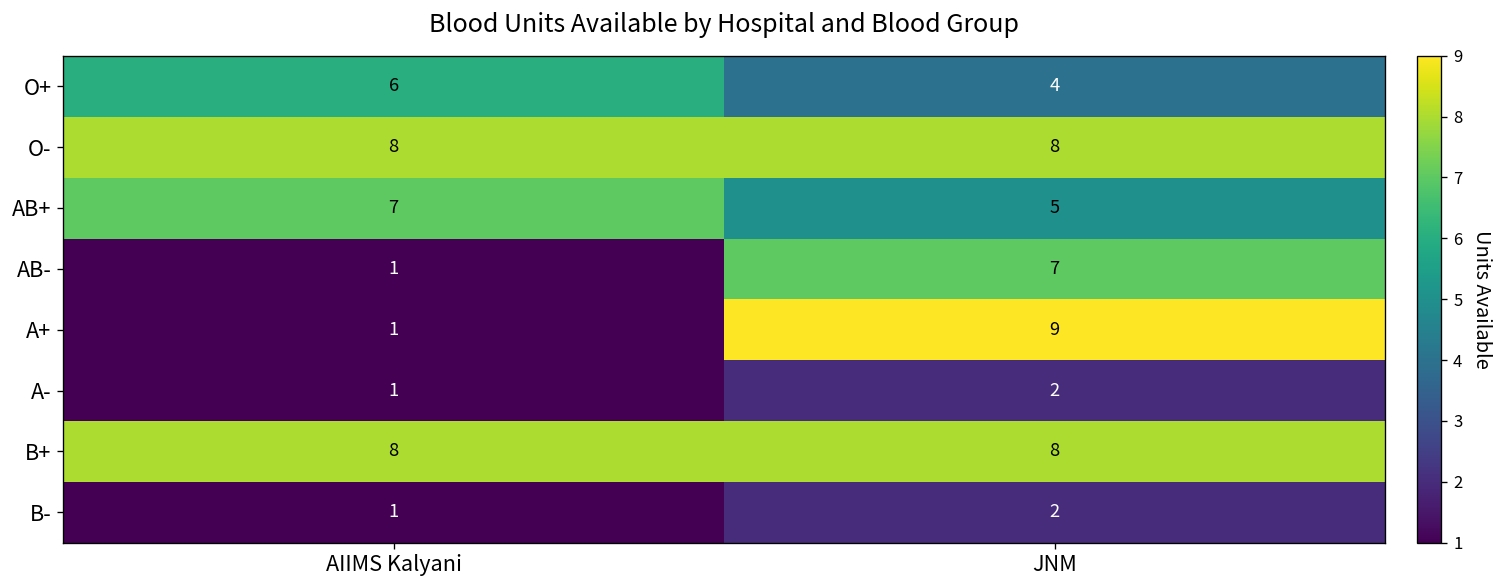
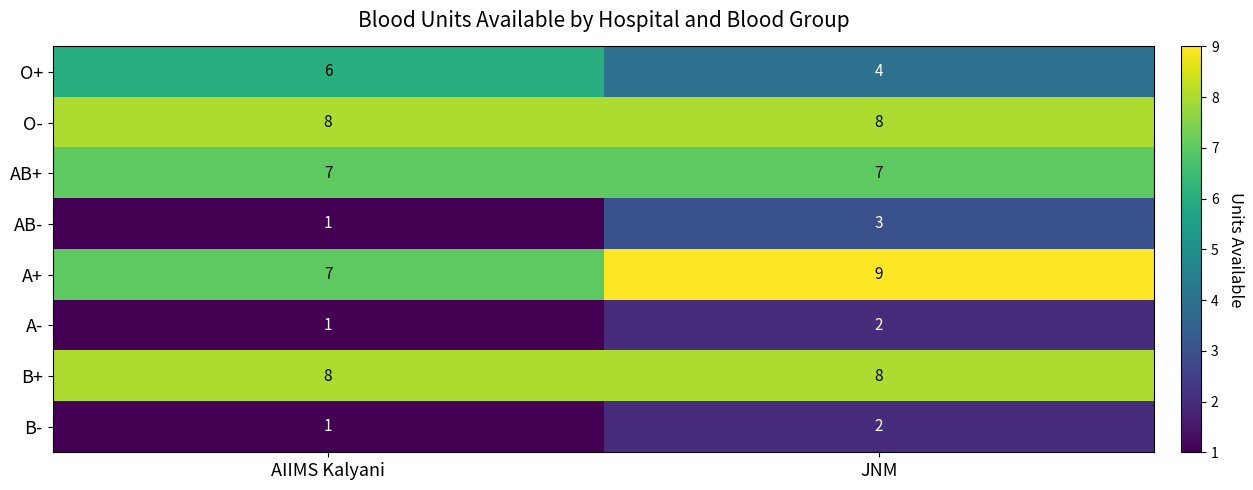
AB+, JNM: 5 -> 7
AB-, JNM: 7 -> 3
A+, AIIMS Kalyani: 1 -> 7
